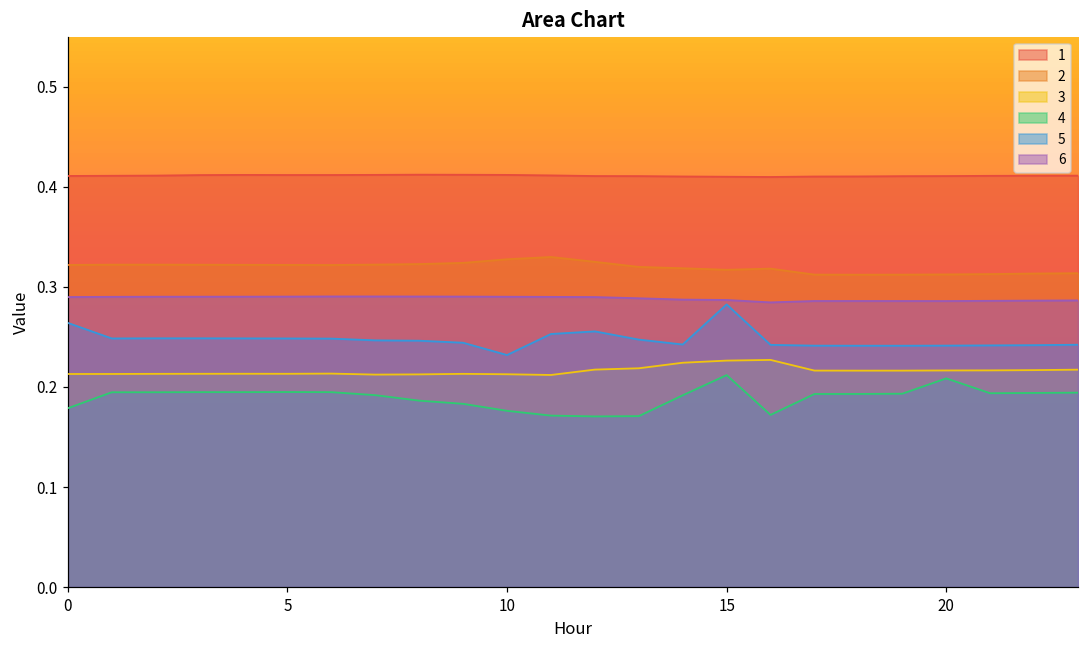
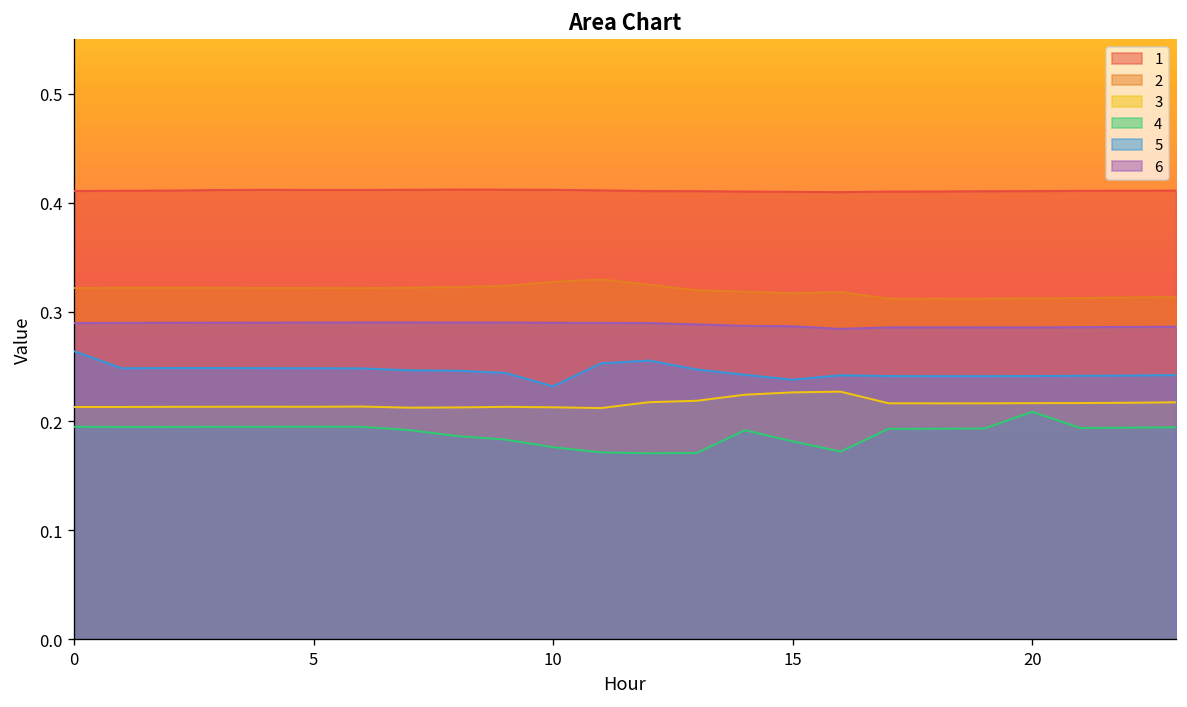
4, 0: 0.18 -> 0.19
4, 15: 0.21 -> 0.18
5, 15: 0.28 -> 0.24
